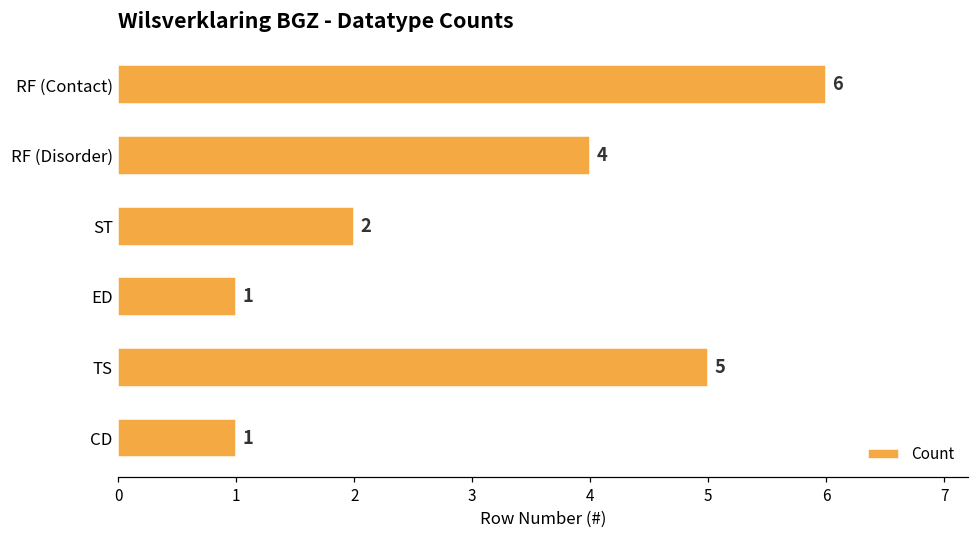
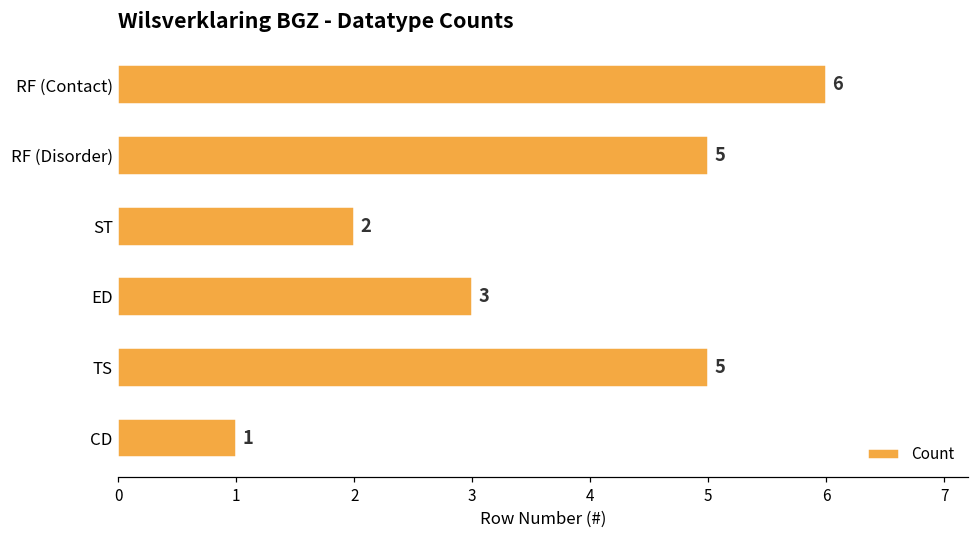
RF (Disorder): 4 -> 5
ED: 1 -> 3
